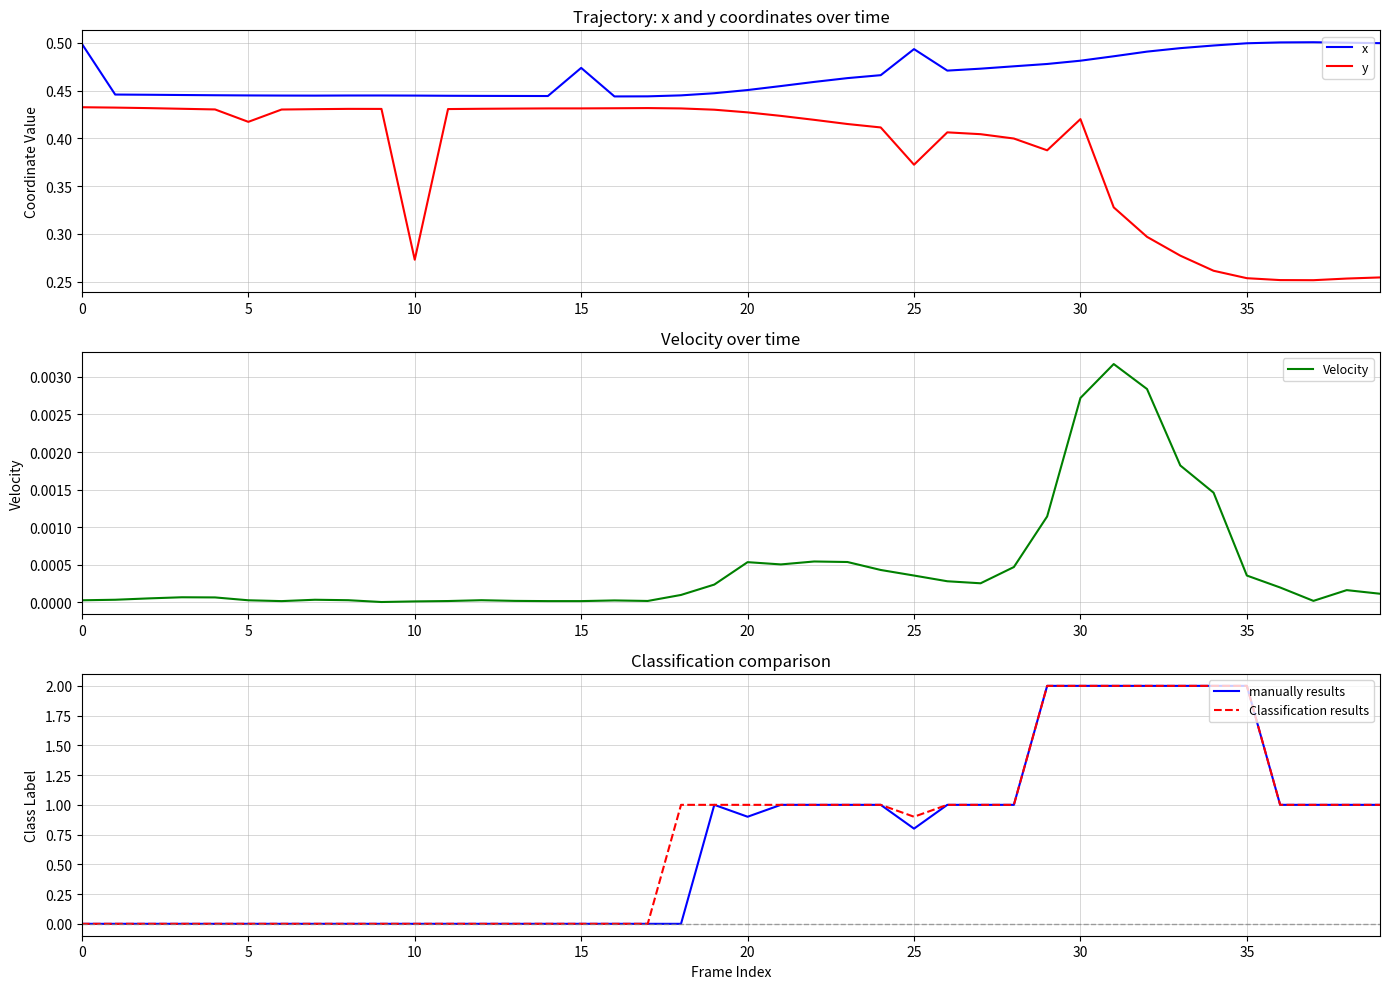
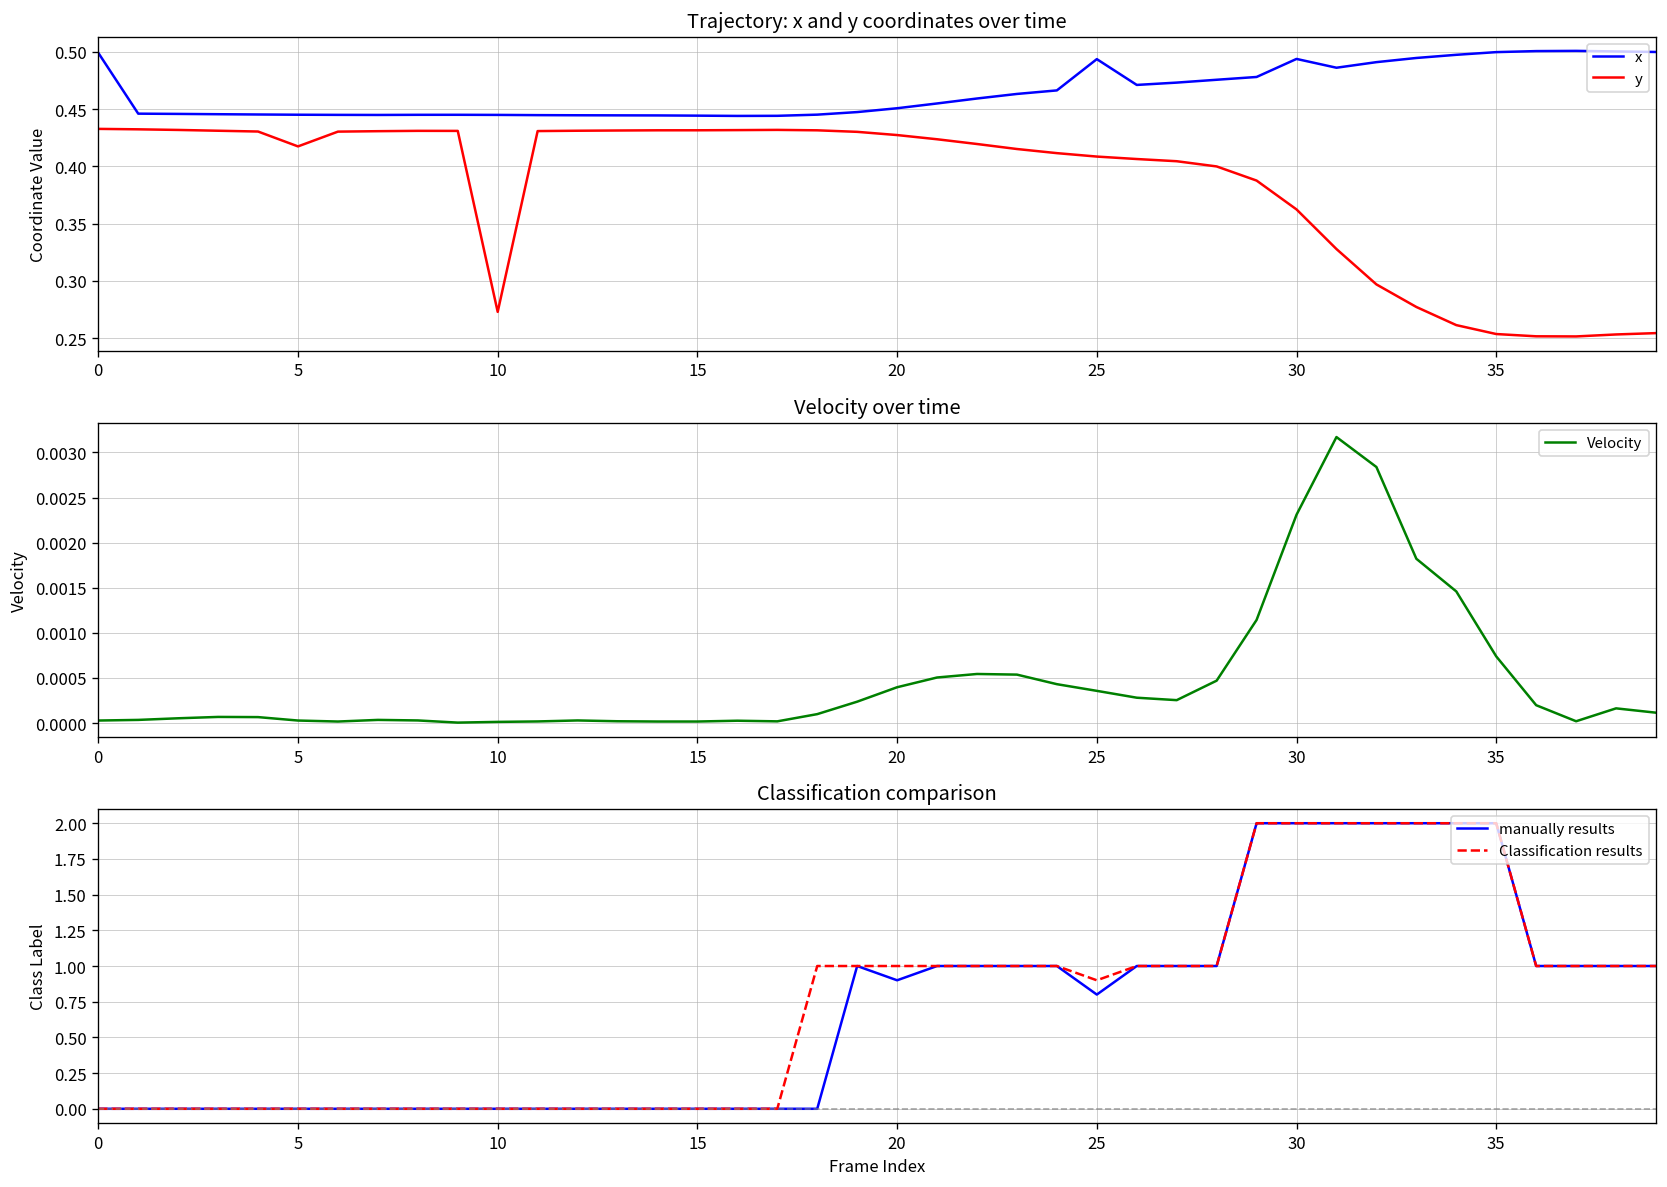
Trajectory: x and y coordinates over time, x, 15: 0.47 -> 0.44
Trajectory: x and y coordinates over time, y, 25: 0.37 -> 0.41
Trajectory: x and y coordinates over time, x, 30: 0.48 -> 0.49
Trajectory: x and y coordinates over time, y, 30: 0.42 -> 0.36
Velocity over time, 20: 0.0005 -> 0.0004
Velocity over time, 30: 0.0027 -> 0.0023
Velocity over time, 35: 0.0004 -> 0.0007
